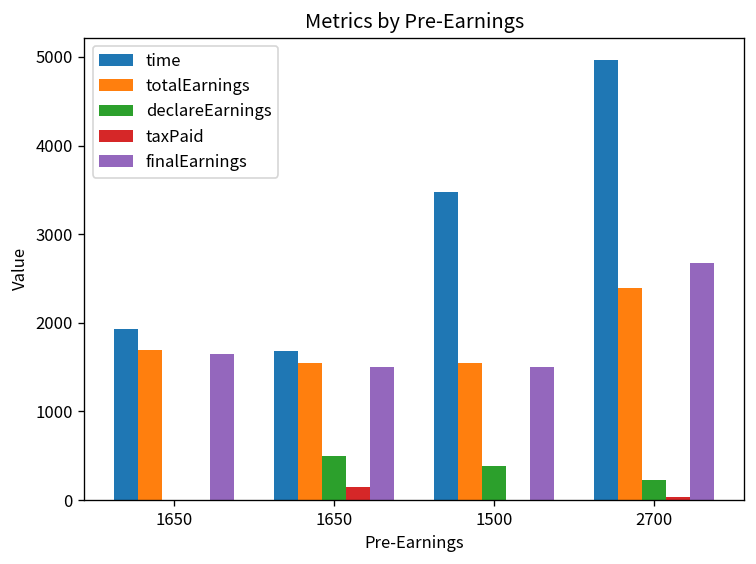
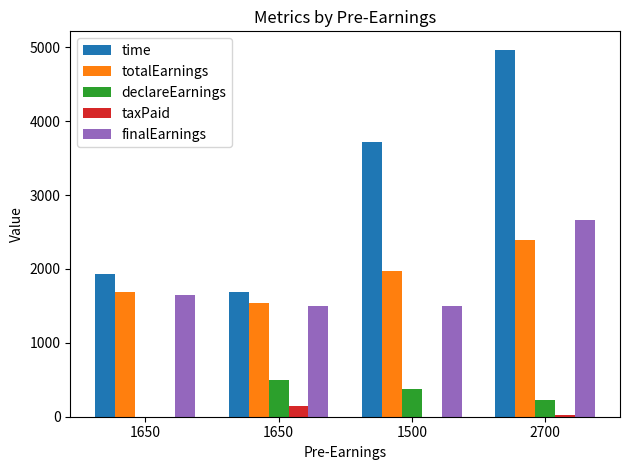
time, 1500: 3500 -> 3700
totalEarnings, 1500: 1500 -> 2000
